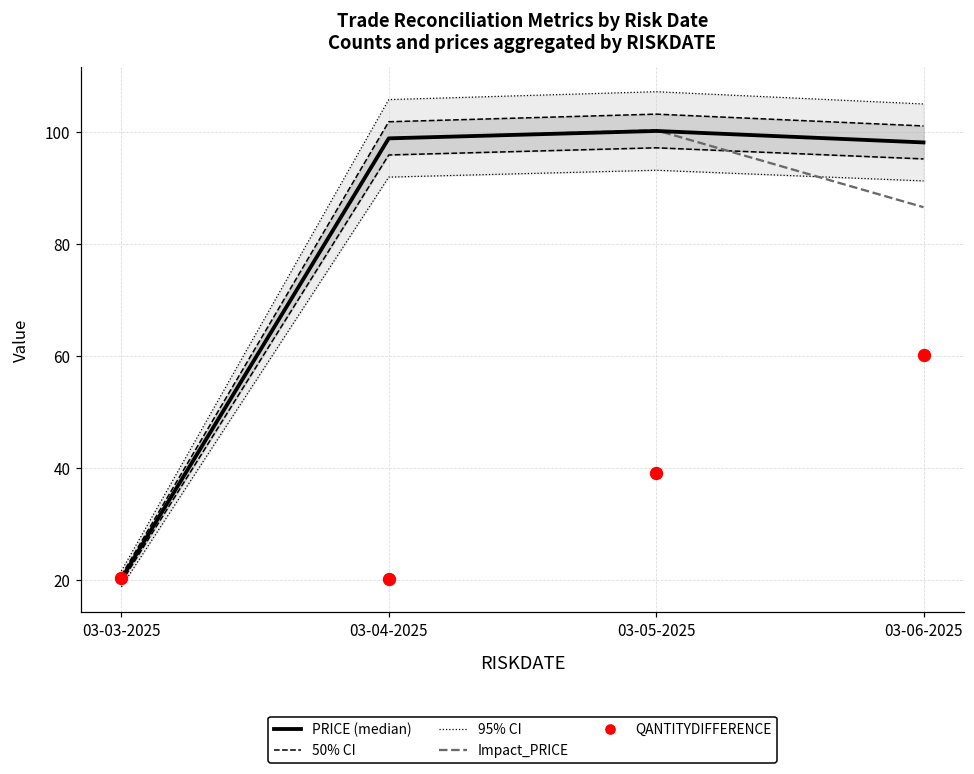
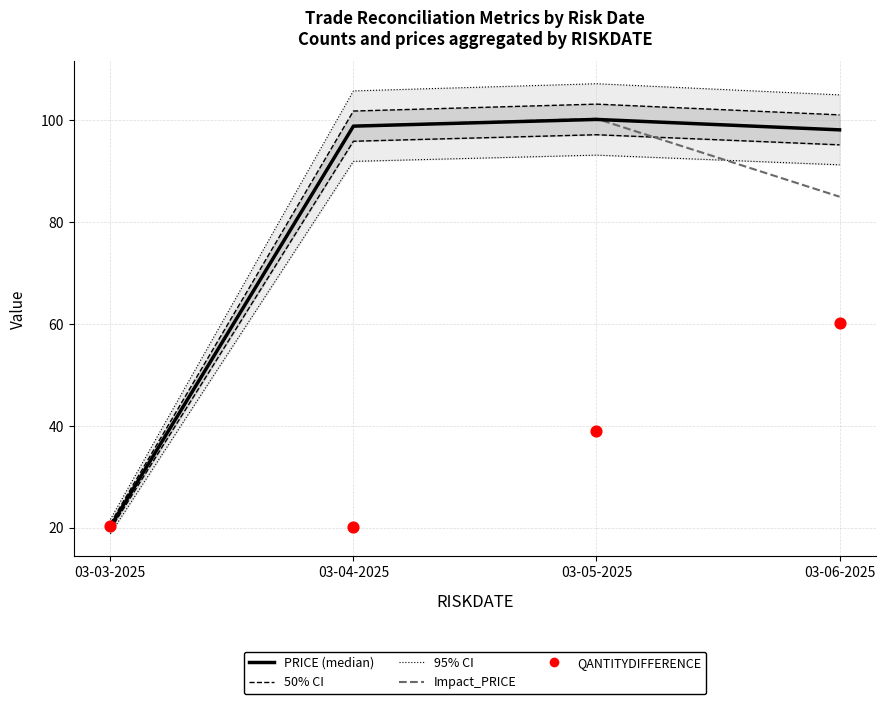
Impact_PRICE, 03-06-2025: 87 -> 85
